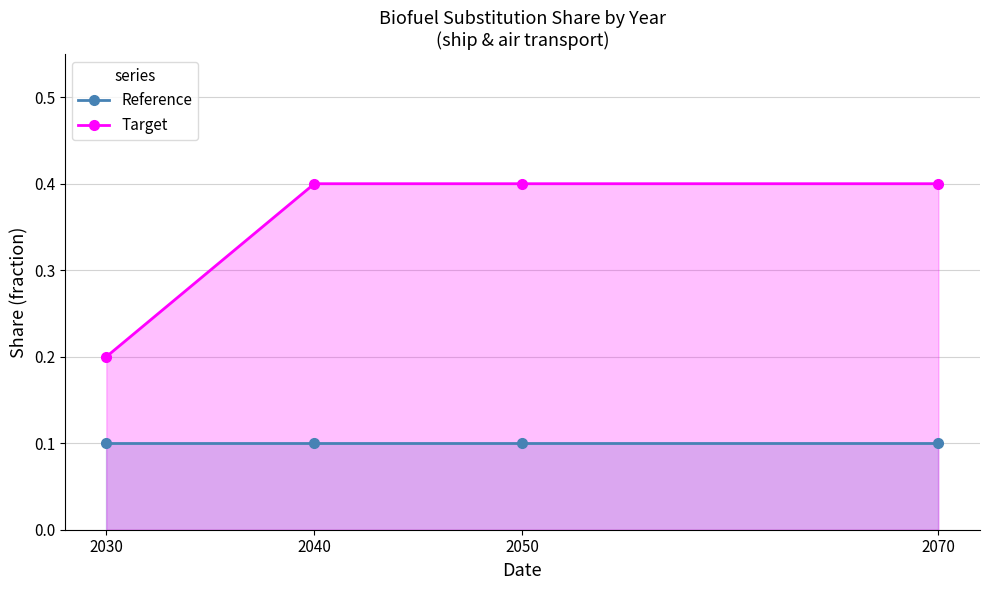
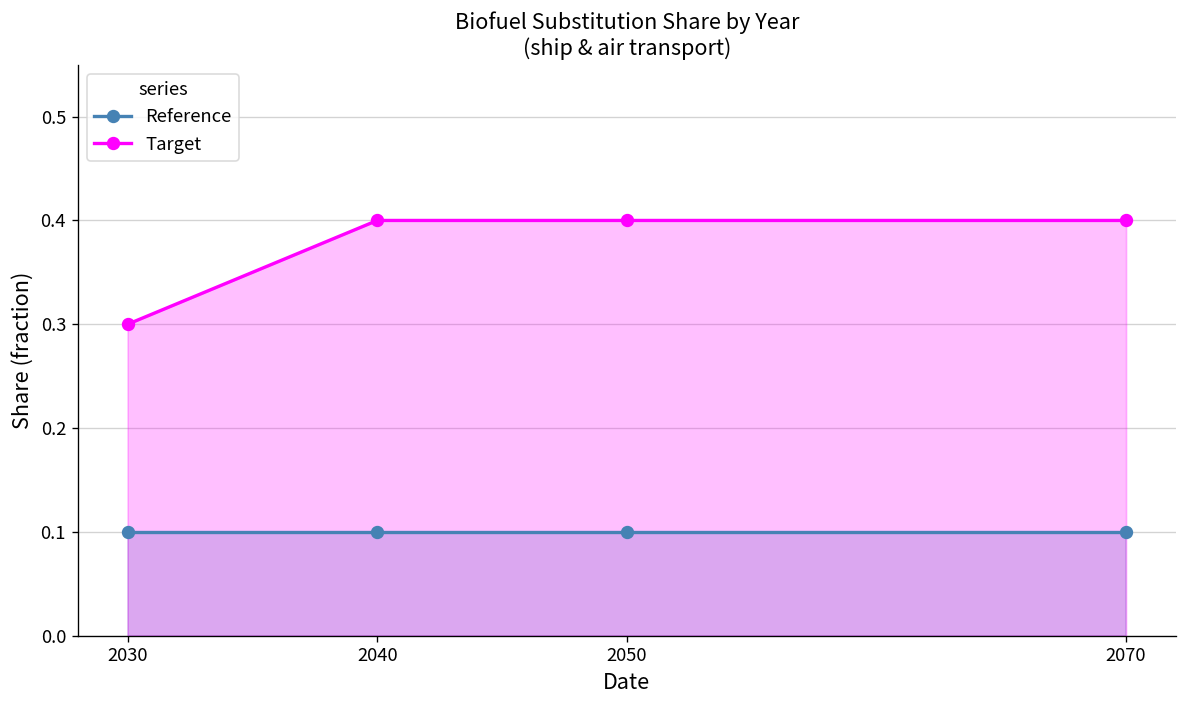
Target, 2030: 0.2 -> 0.3
